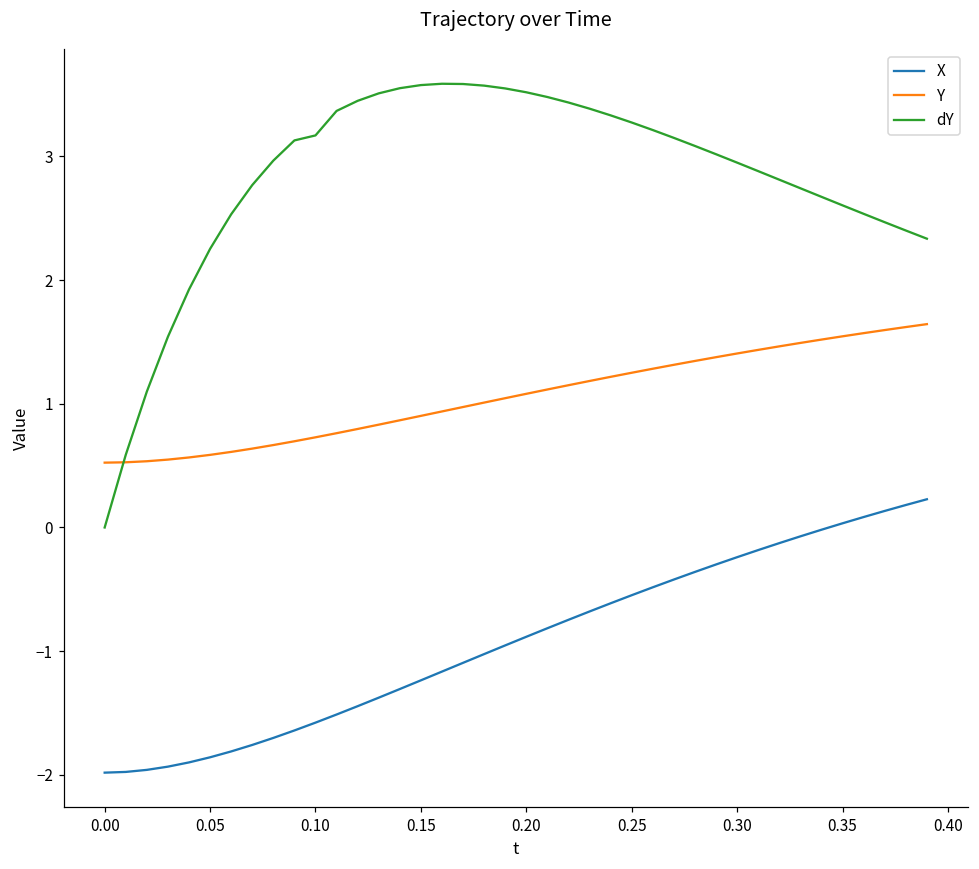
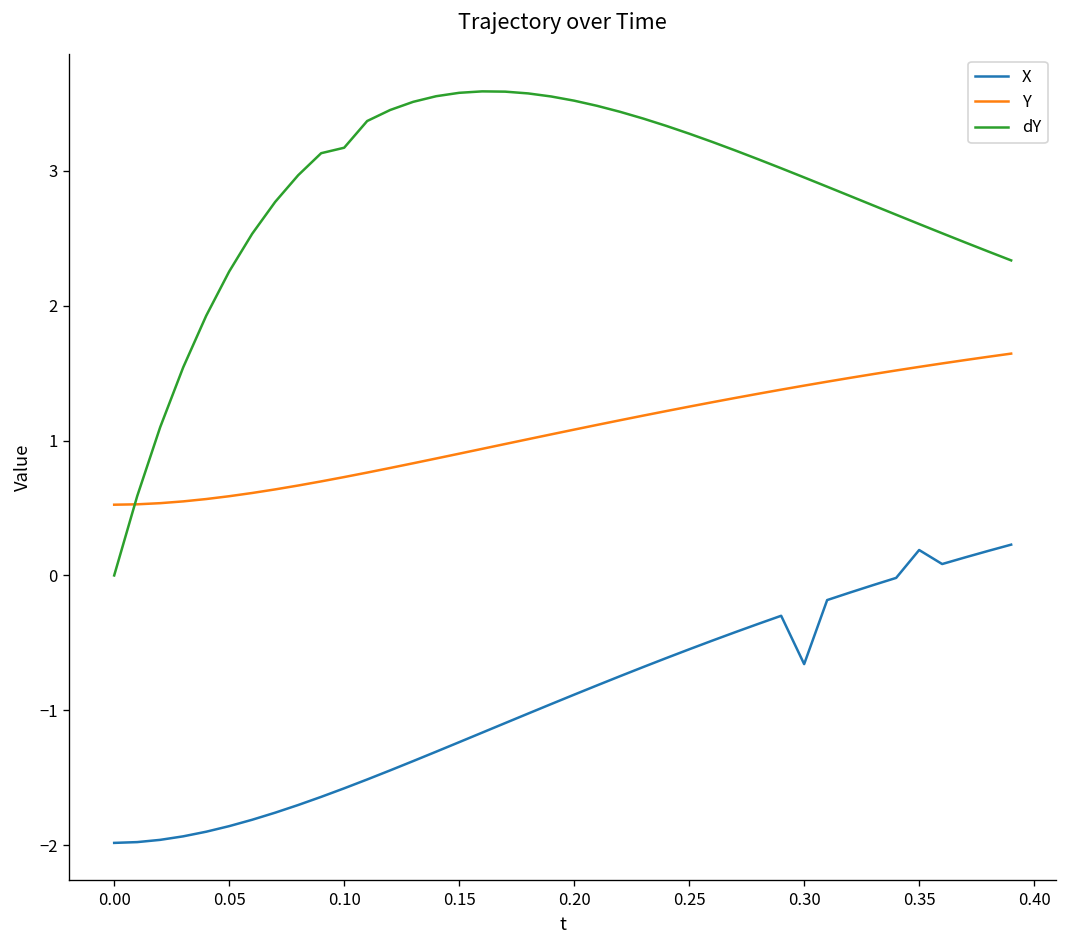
X, 0.30: -0.24 -> -0.66
X, 0.35: 0.03 -> 0.19
